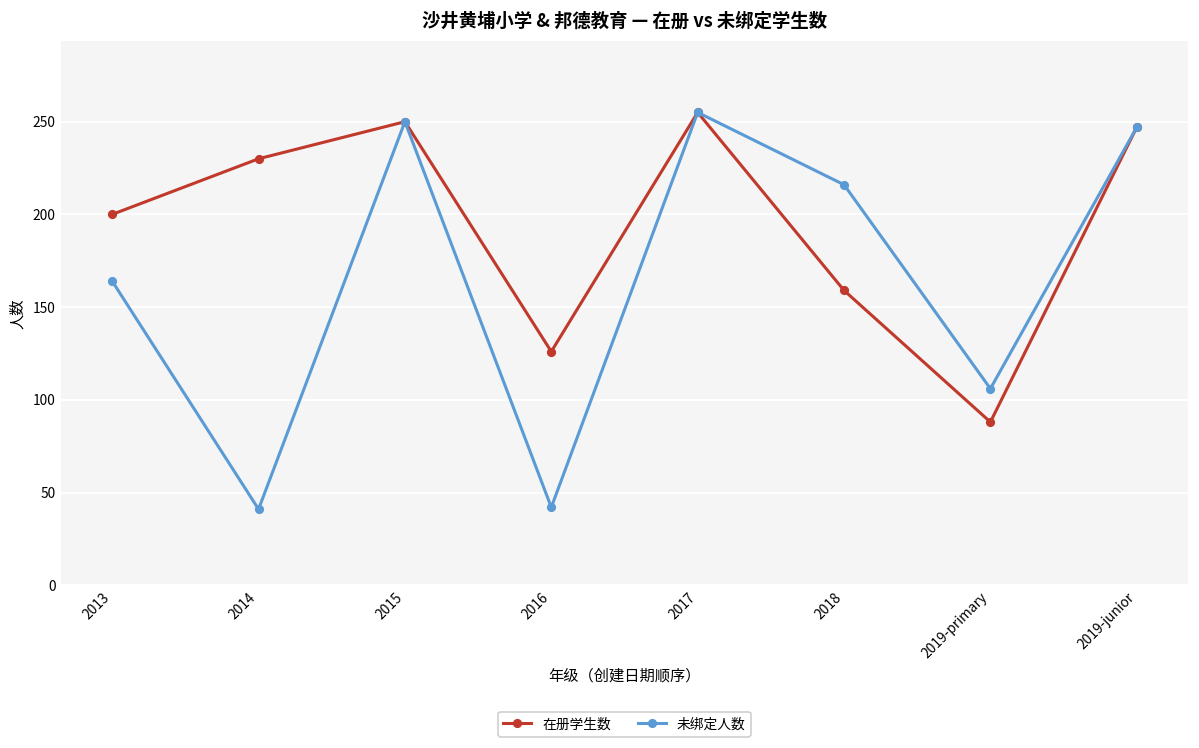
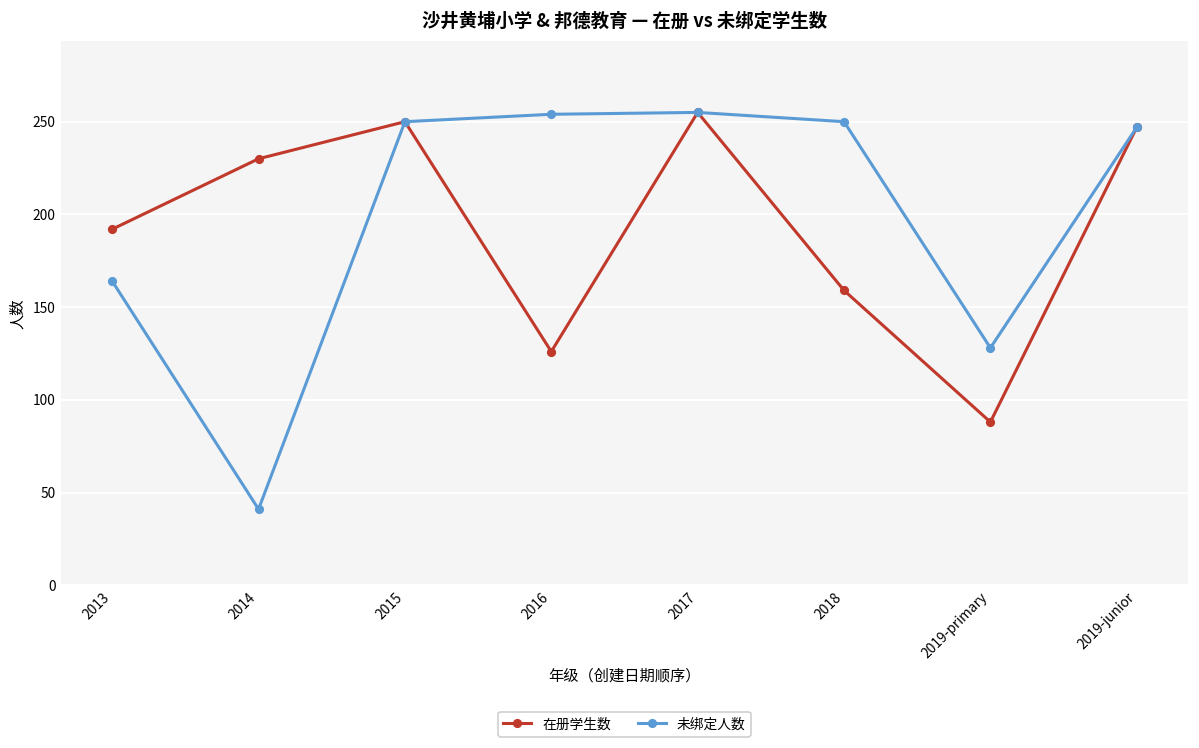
在册学生数, 2013: 200 -> 192
未绑定人数, 2016: 42 -> 254
未绑定人数, 2018: 216 -> 250
未绑定人数, 2019-primary: 106 -> 128
